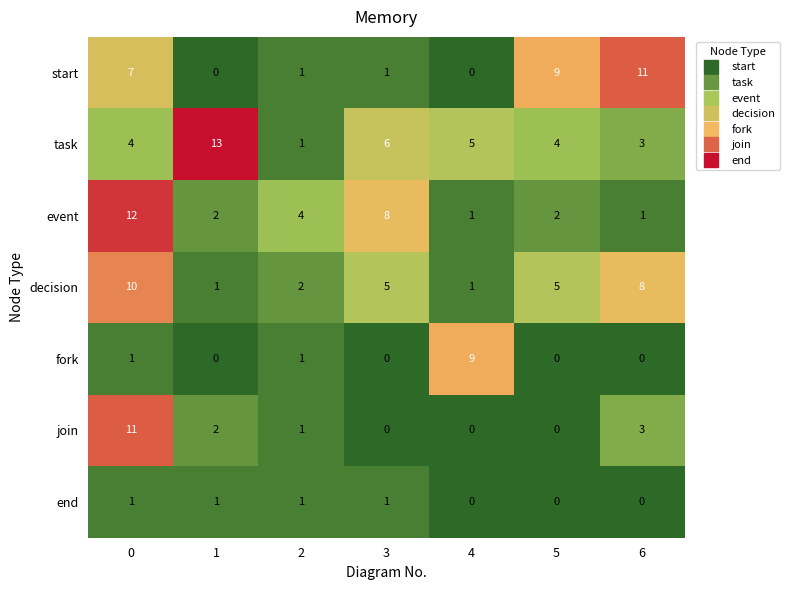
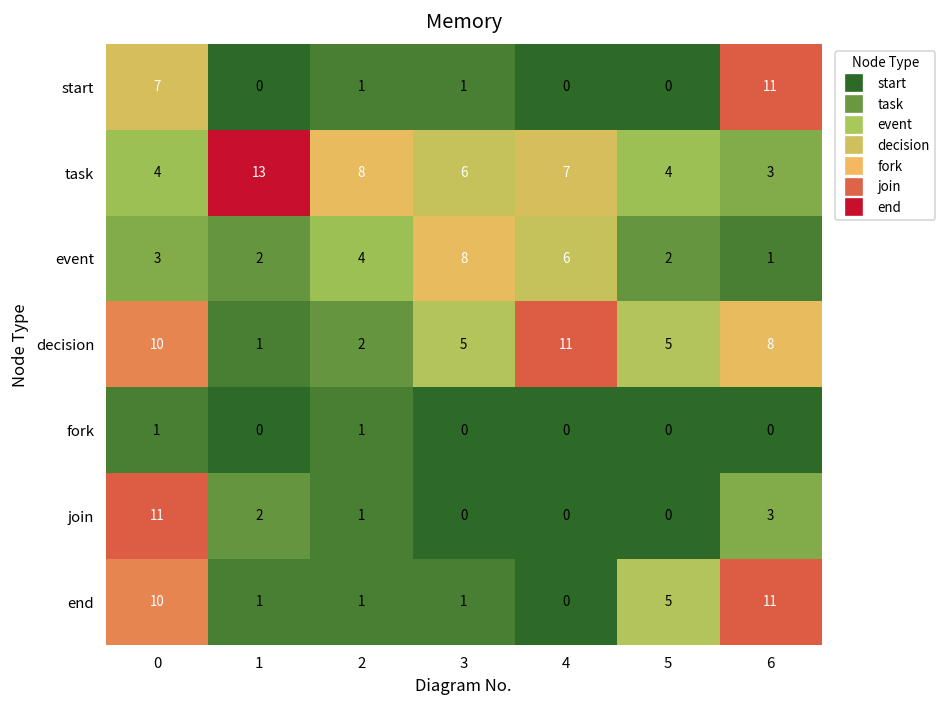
start, 5: 9 -> 0
task, 2: 1 -> 8
task, 4: 5 -> 7
event, 0: 12 -> 3
event, 4: 1 -> 6
decision, 4: 1 -> 11
fork, 4: 9 -> 0
end, 0: 1 -> 10
end, 5: 0 -> 5
end, 6: 0 -> 11
